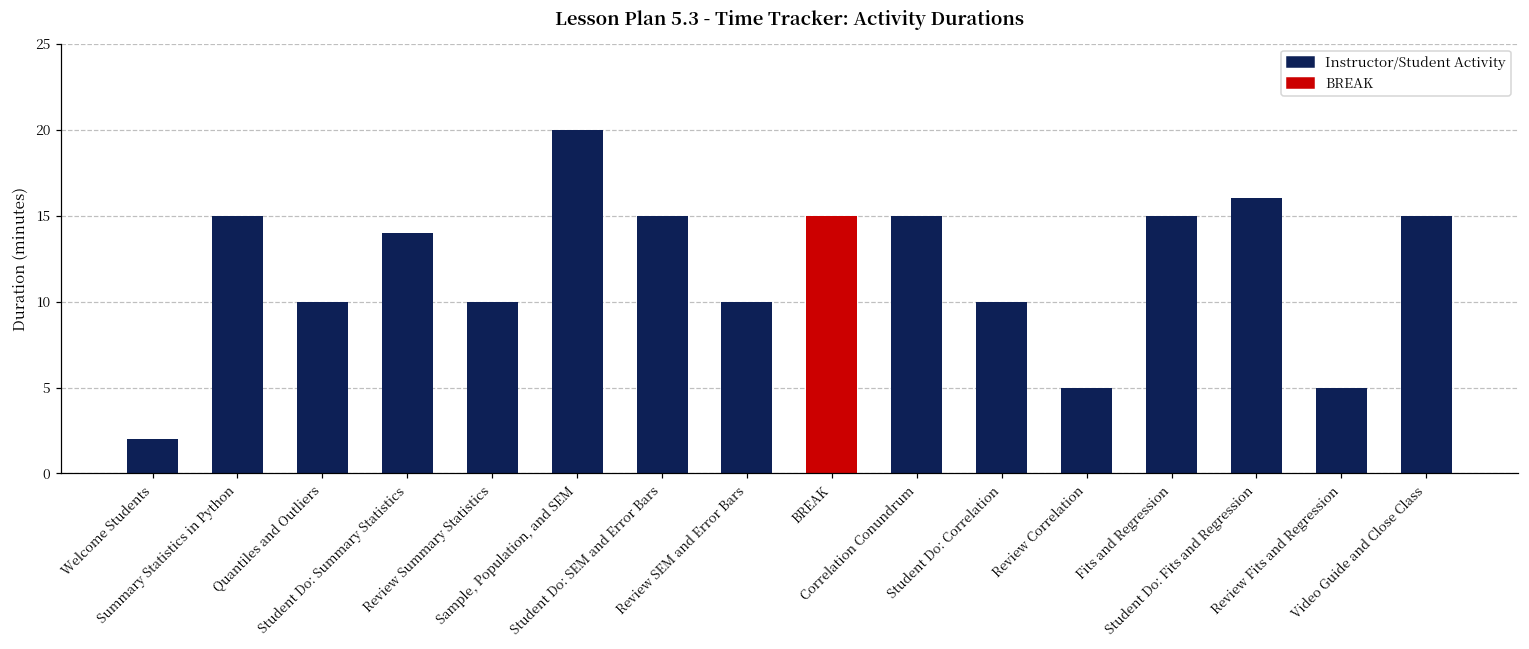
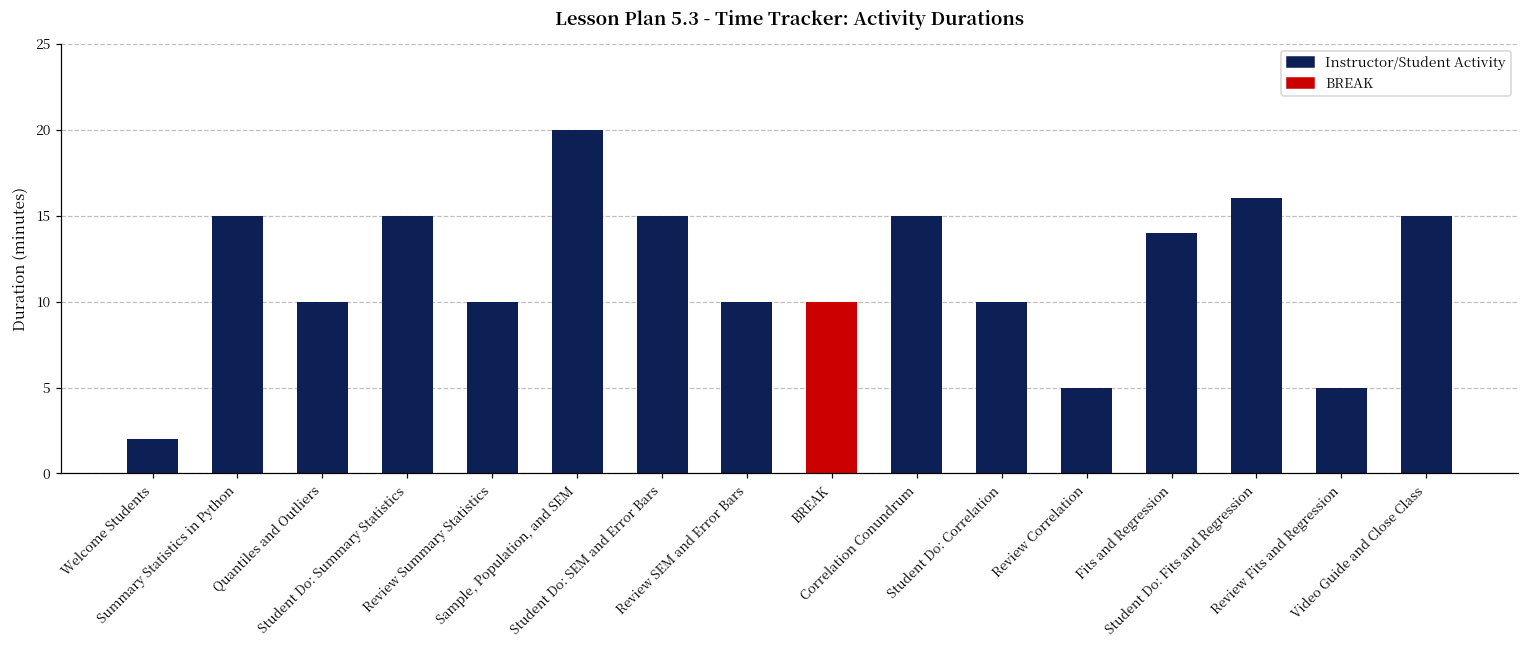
Student Do: Summary Statistics: 14 -> 15
BREAK: 15 -> 10
Fits and Regression: 15 -> 14
